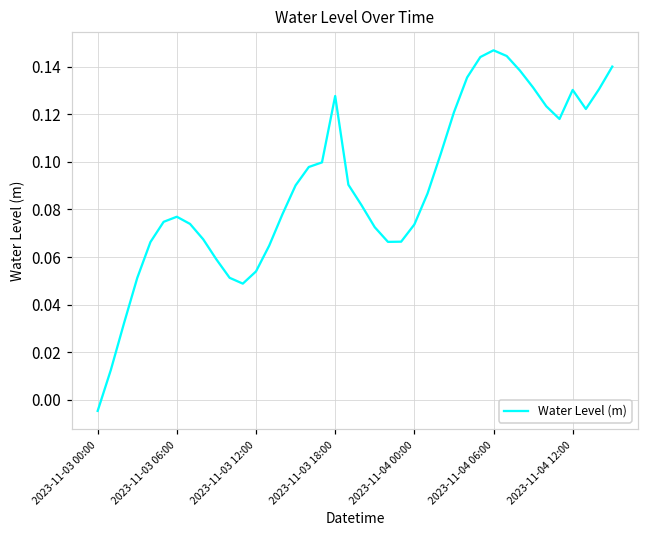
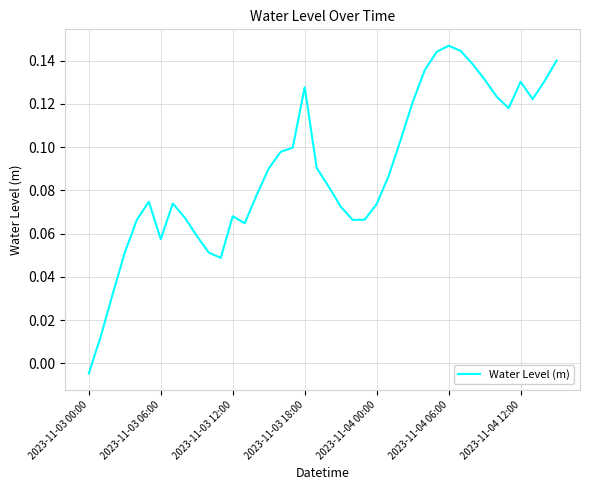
2023-11-03 06:00: 0.077 -> 0.058
2023-11-03 12:00: 0.054 -> 0.068
